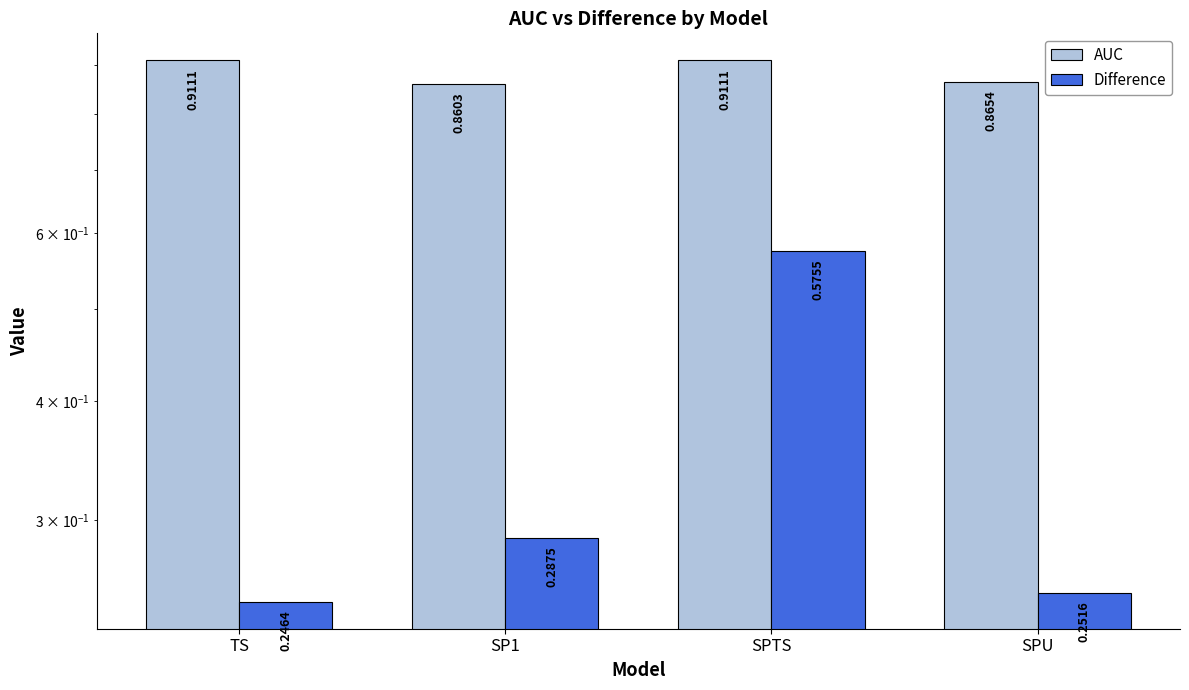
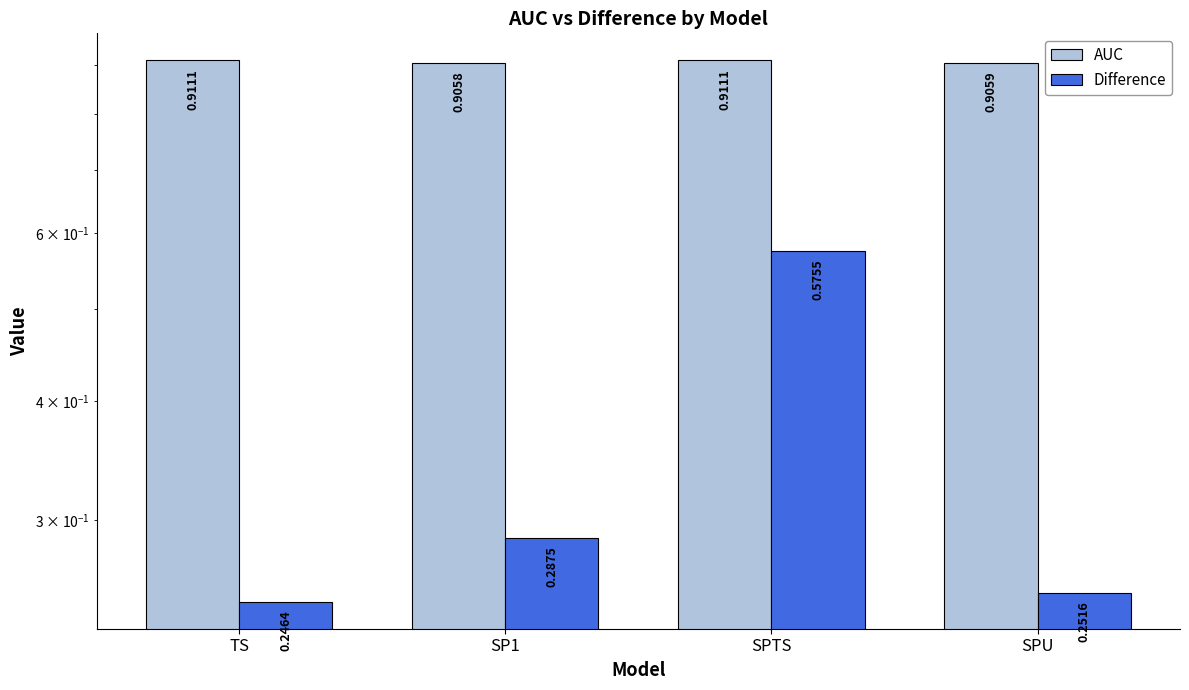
AUC, SP1: 0.8603 -> 0.9058
AUC, SPU: 0.8654 -> 0.9059
